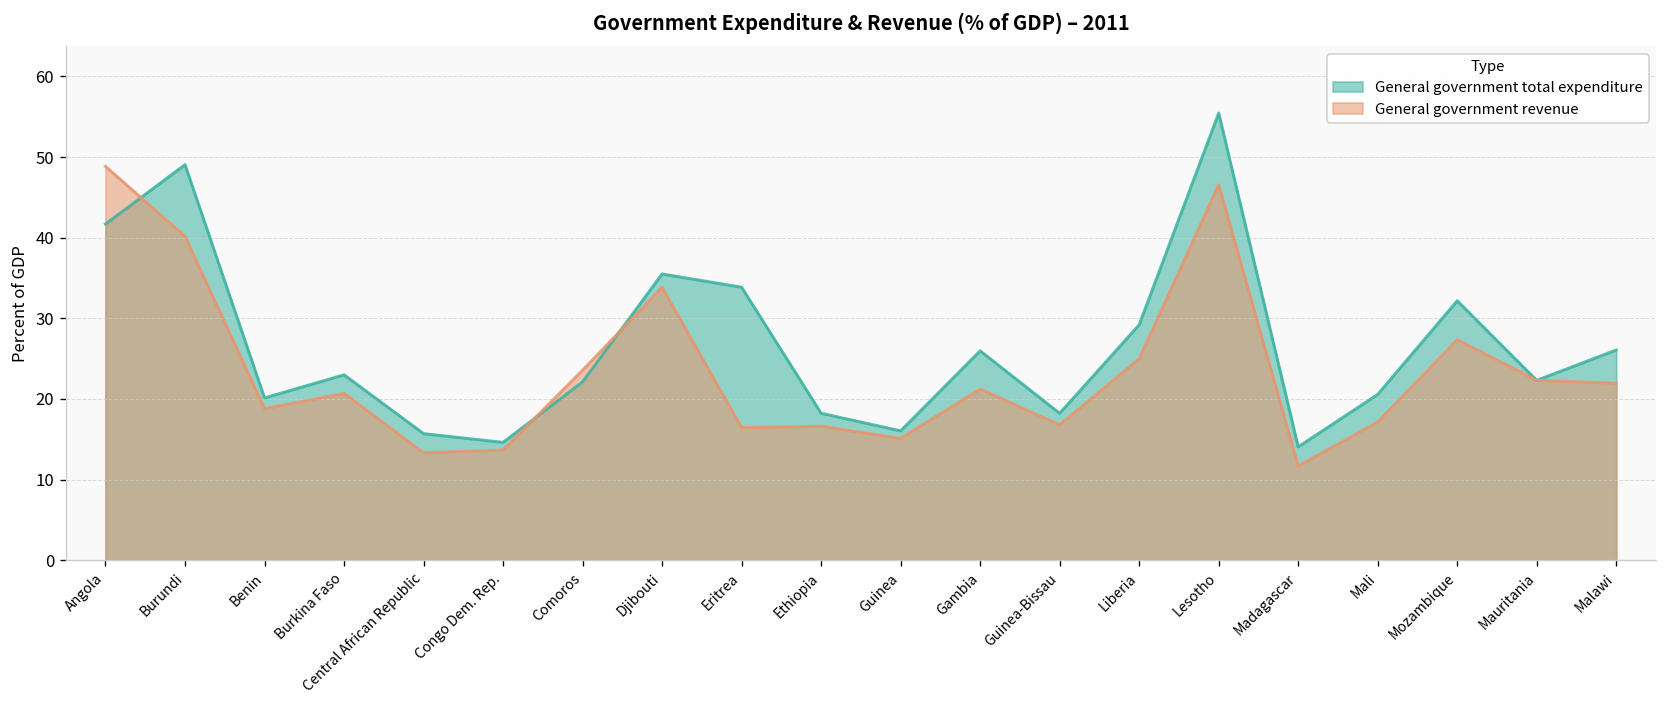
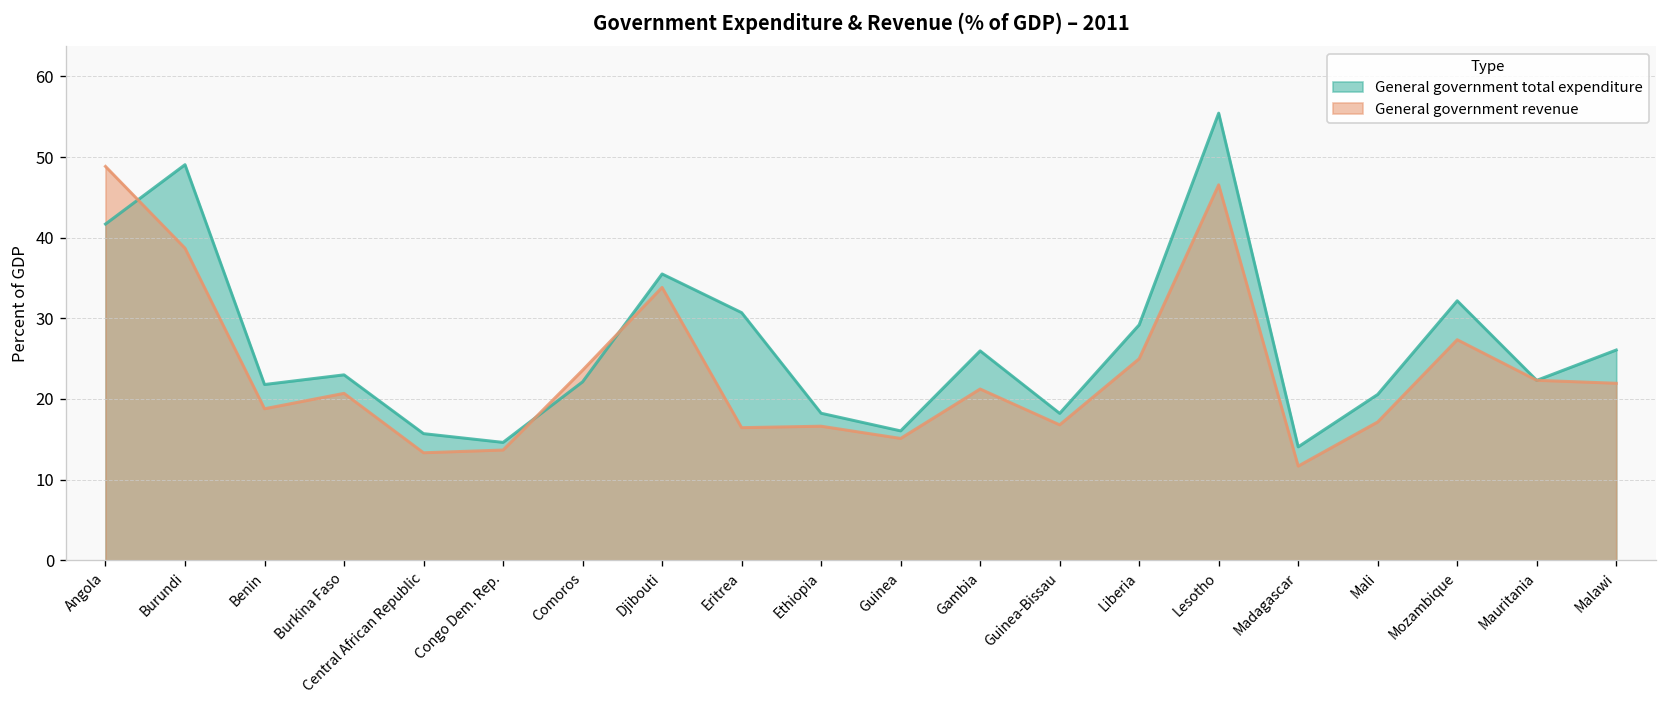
General government revenue, Burundi: 40 -> 39
General government total expenditure, Benin: 20 -> 22
General government total expenditure, Eritrea: 34 -> 31
